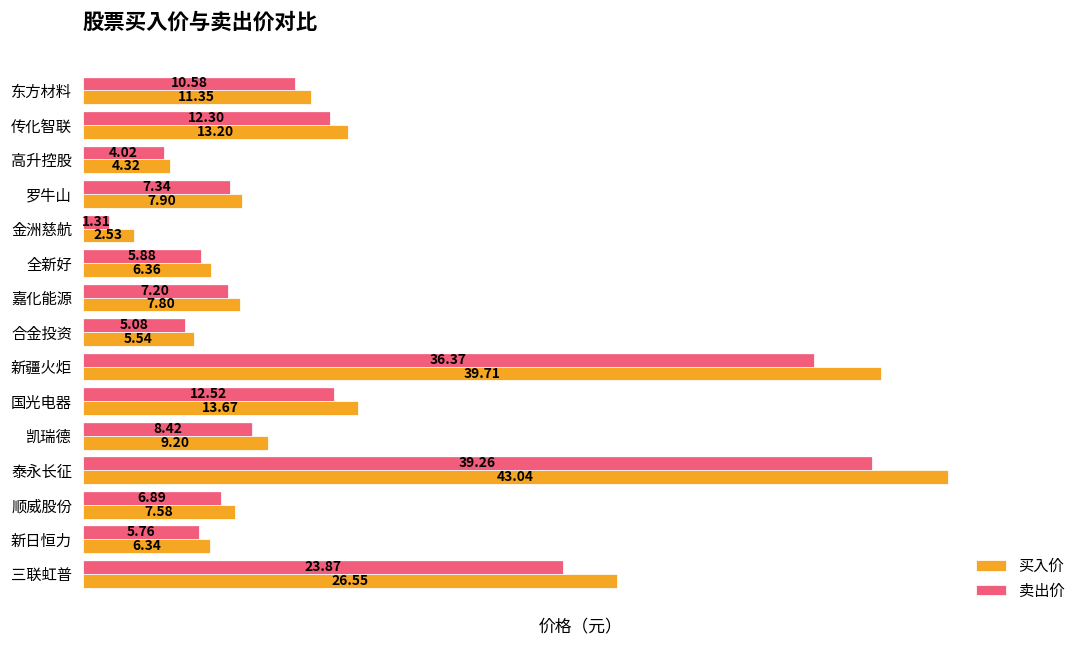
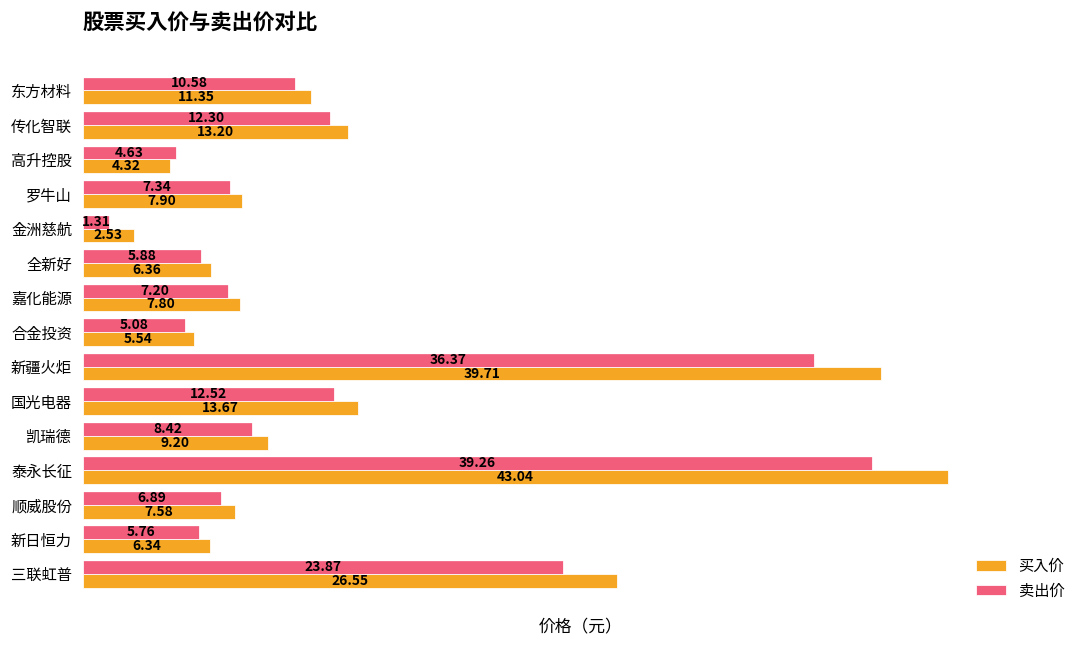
卖出价, 高升控股: 4.02 -> 4.63
